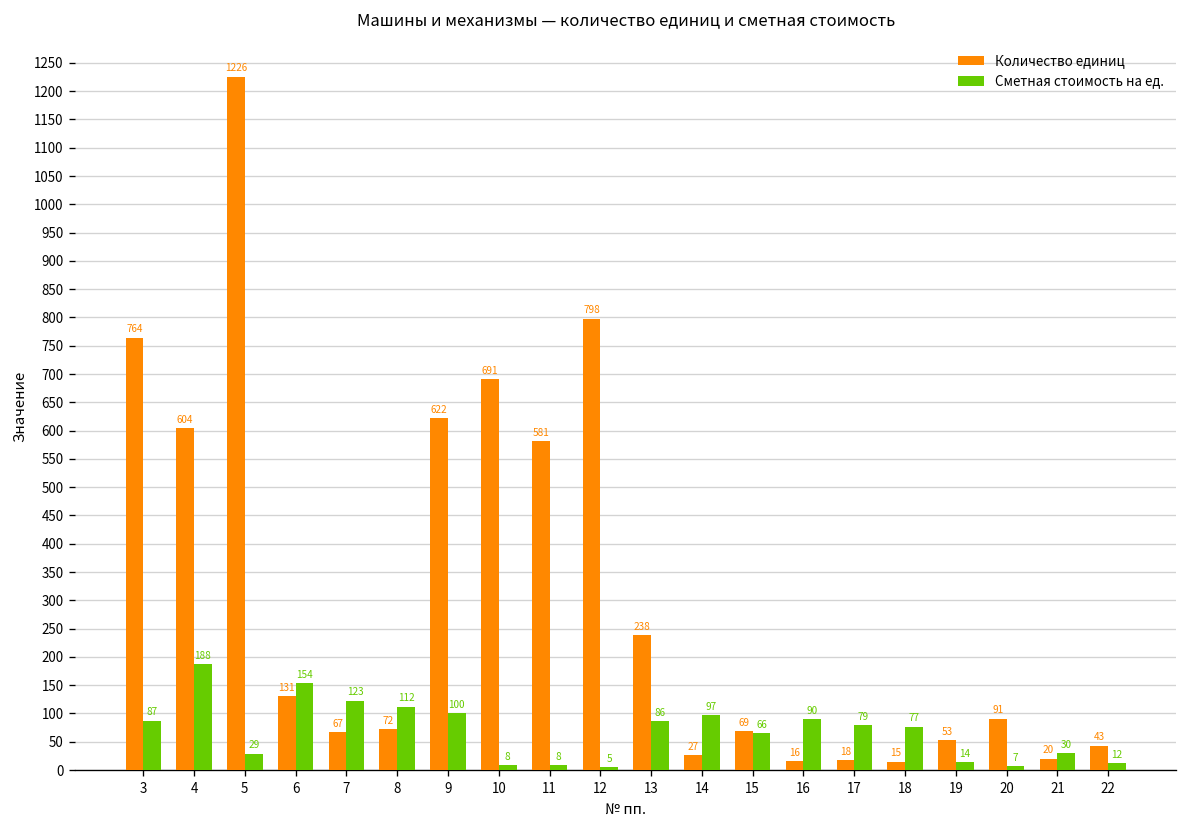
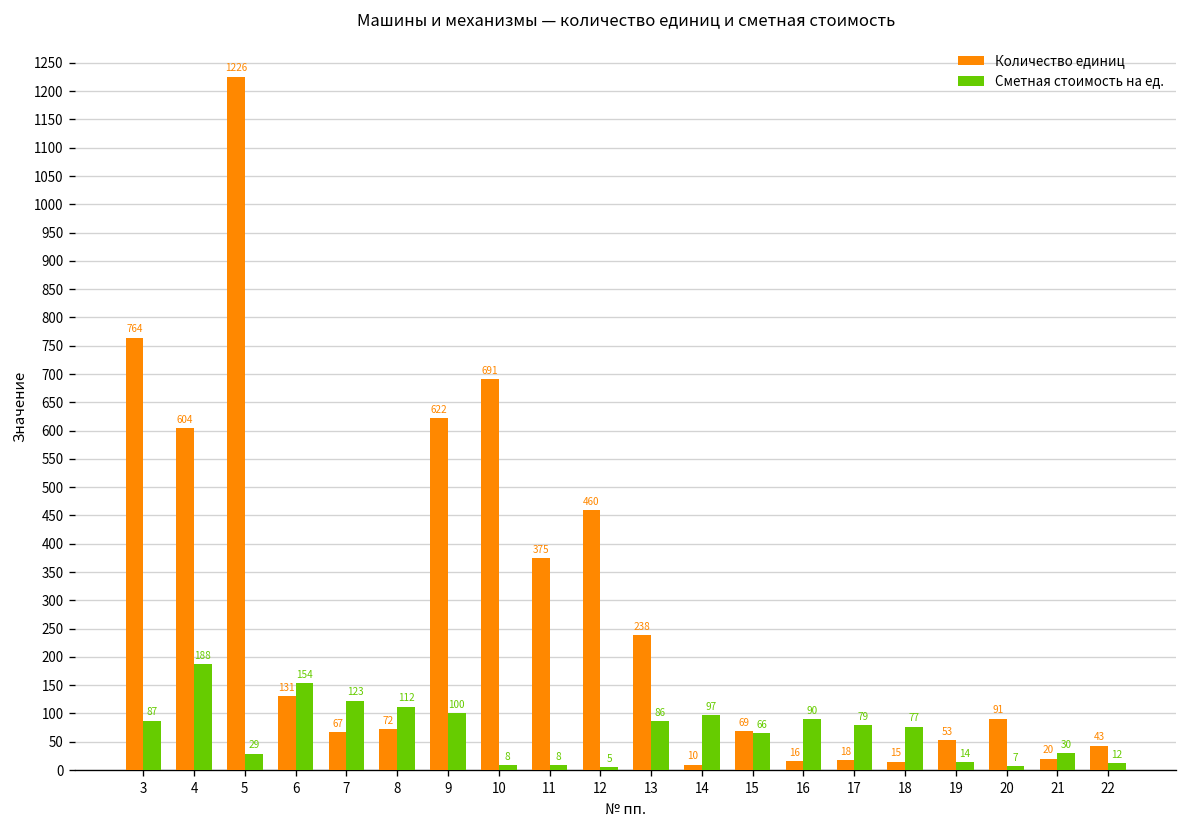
Количество единиц, 11: 581 -> 375
Количество единиц, 12: 798 -> 460
Количество единиц, 14: 27 -> 10
